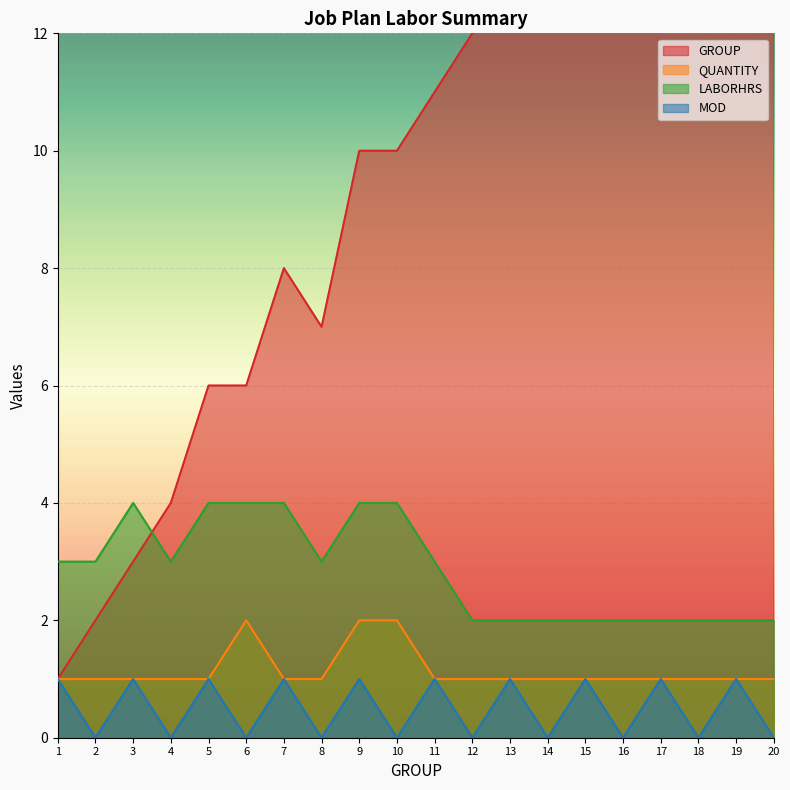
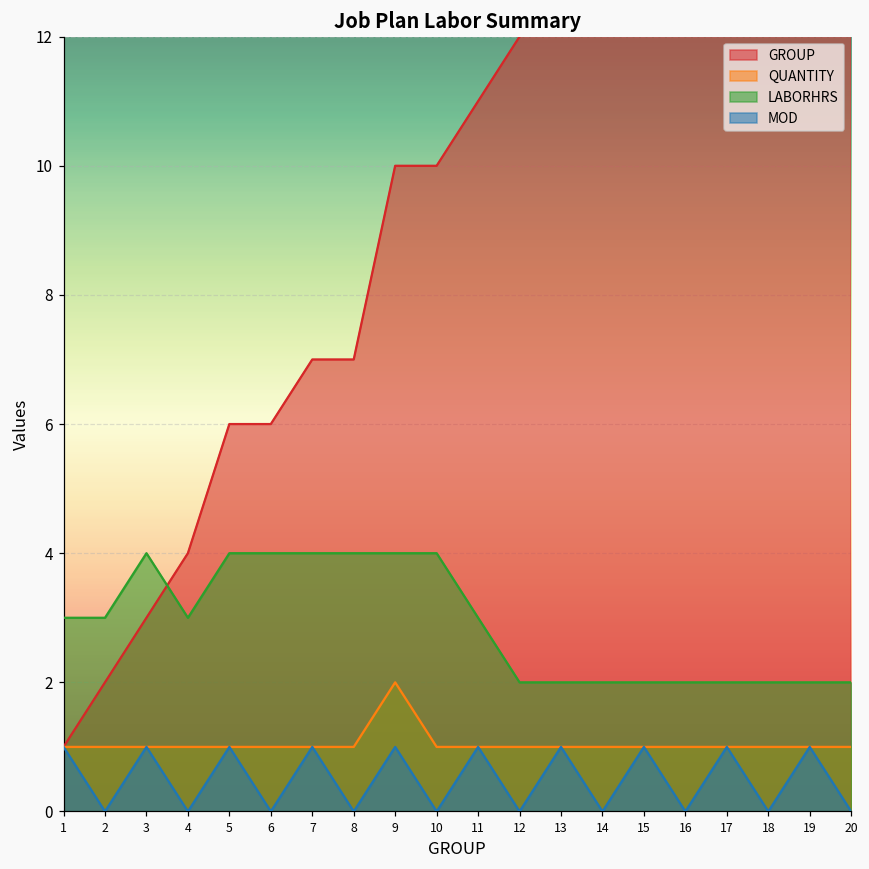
QUANTITY, 6: 2 -> 1
GROUP, 7: 8 -> 7
LABORHRS, 8: 3 -> 4
QUANTITY, 10: 2 -> 1
